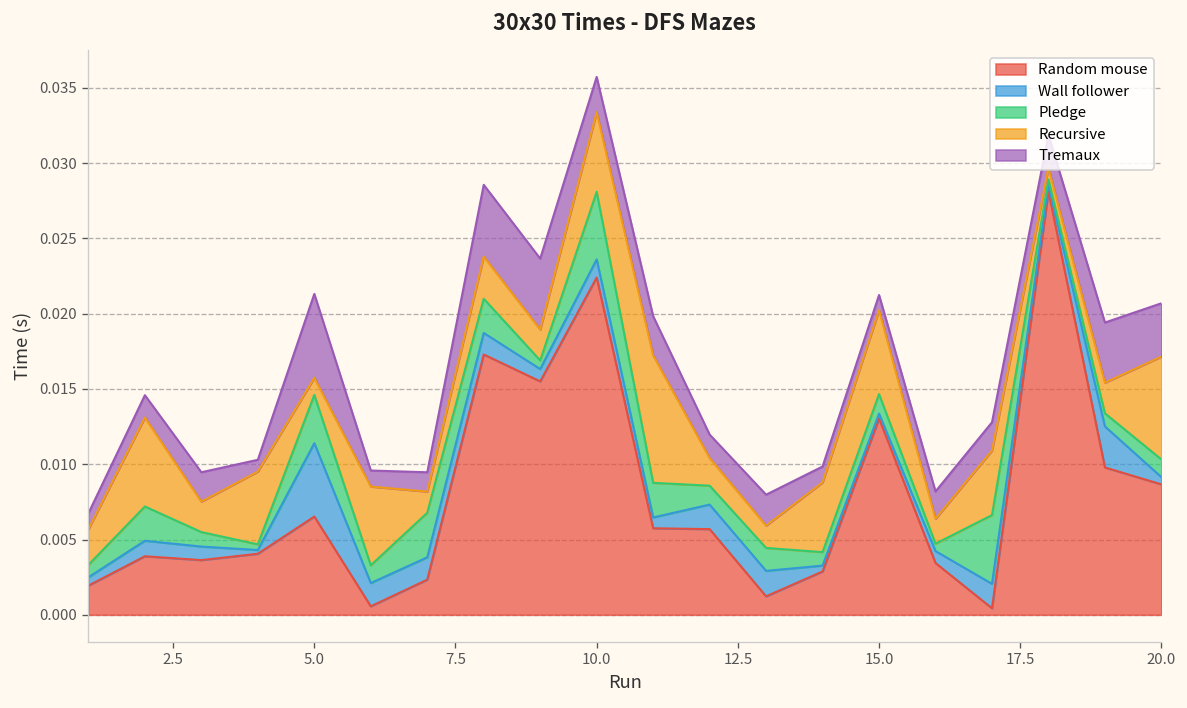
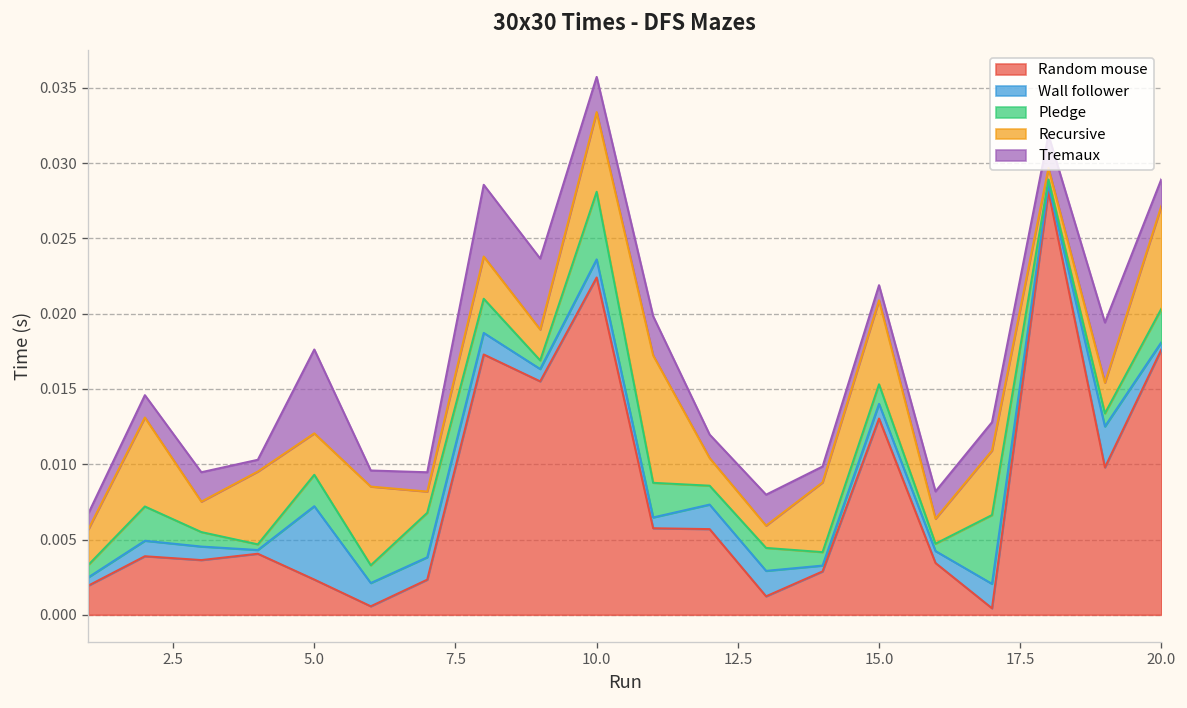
Random mouse, 5.0: 0.0065 -> 0.0023
Pledge, 5.0: 0.0032 -> 0.0021
Recursive, 5.0: 0.0011 -> 0.0028
Wall follower, 15.0: 0.0003 -> 0.0010
Random mouse, 20.0: 0.0087 -> 0.0176
Pledge, 20.0: 0.0012 -> 0.0022
Tremaux, 20.0: 0.0035 -> 0.0018
